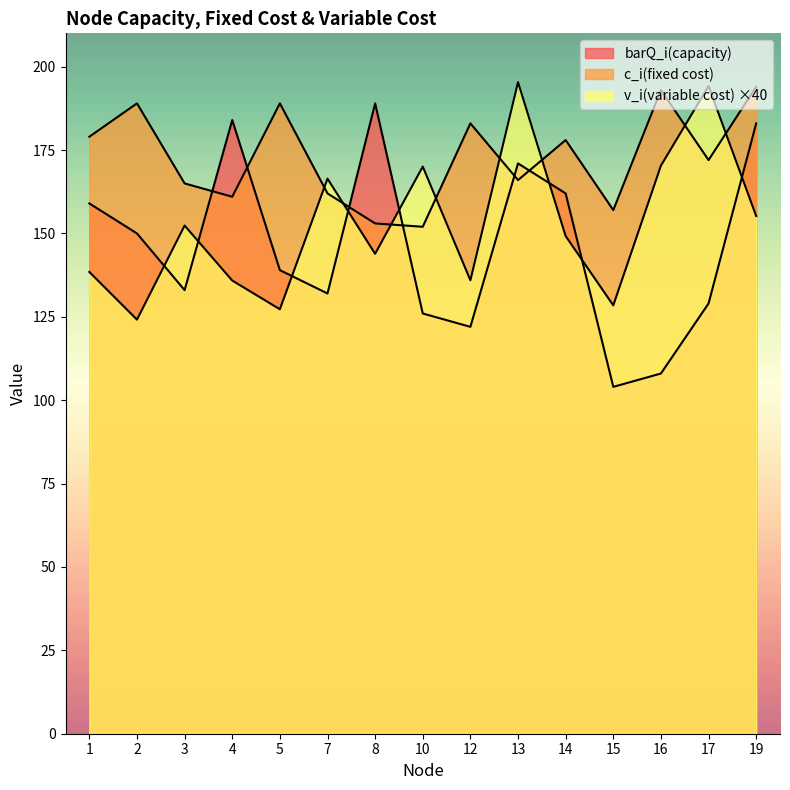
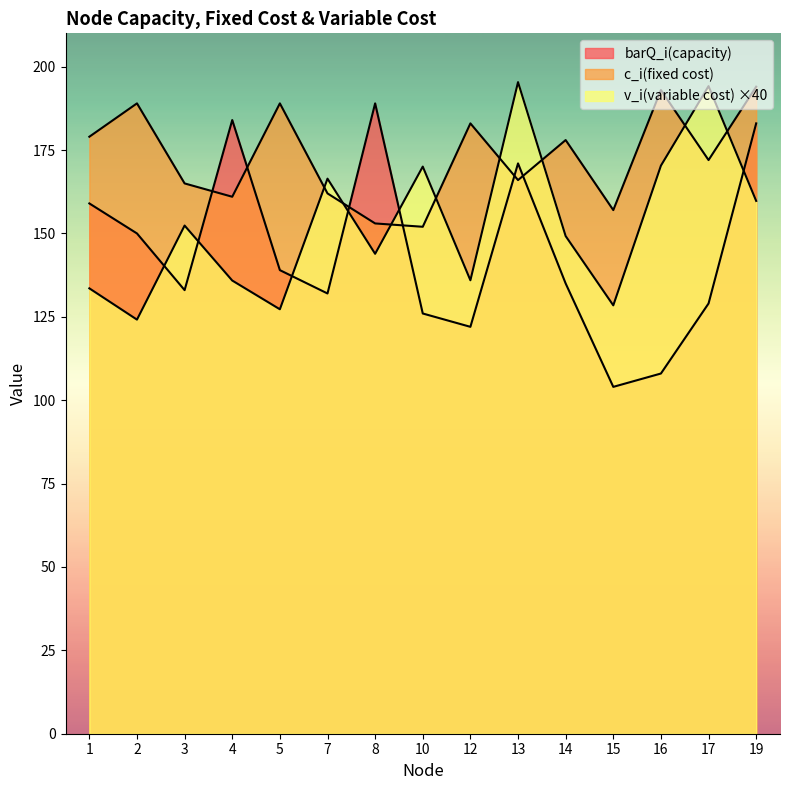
v_i(variable cost) ×40, 1: 138 -> 134
barQ_i(capacity), 14: 162 -> 135
v_i(variable cost) ×40, 19: 155 -> 160
